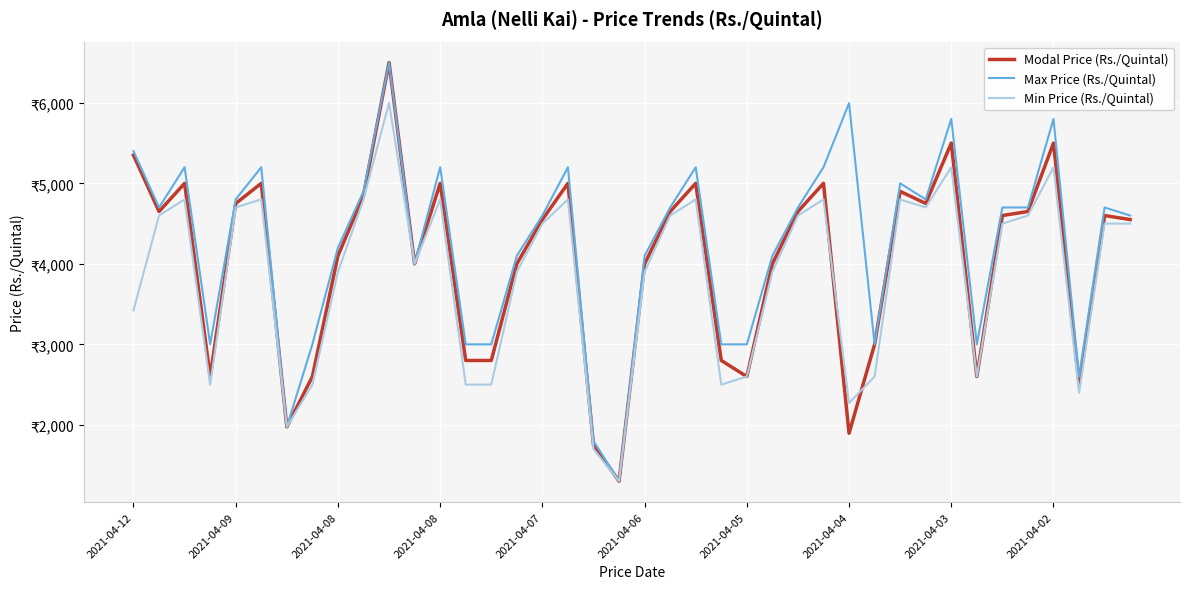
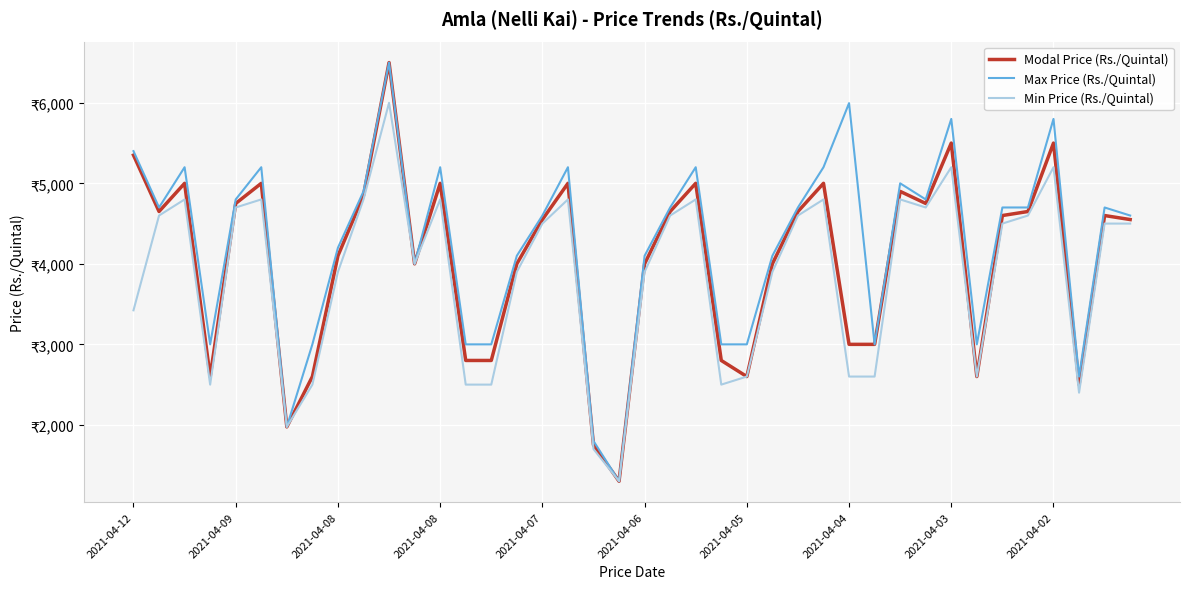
Modal Price (Rs./Quintal), 2021-04-04: ₹1,900 -> ₹3,000
Min Price (Rs./Quintal), 2021-04-04: ₹2,300 -> ₹2,600
